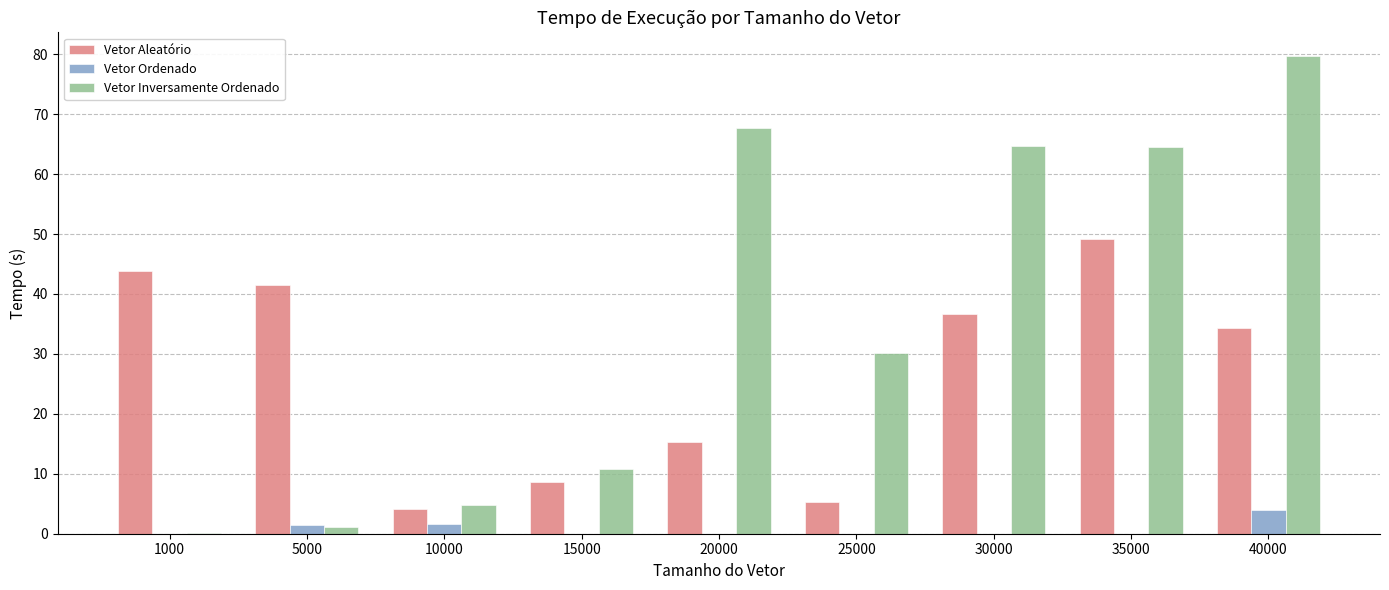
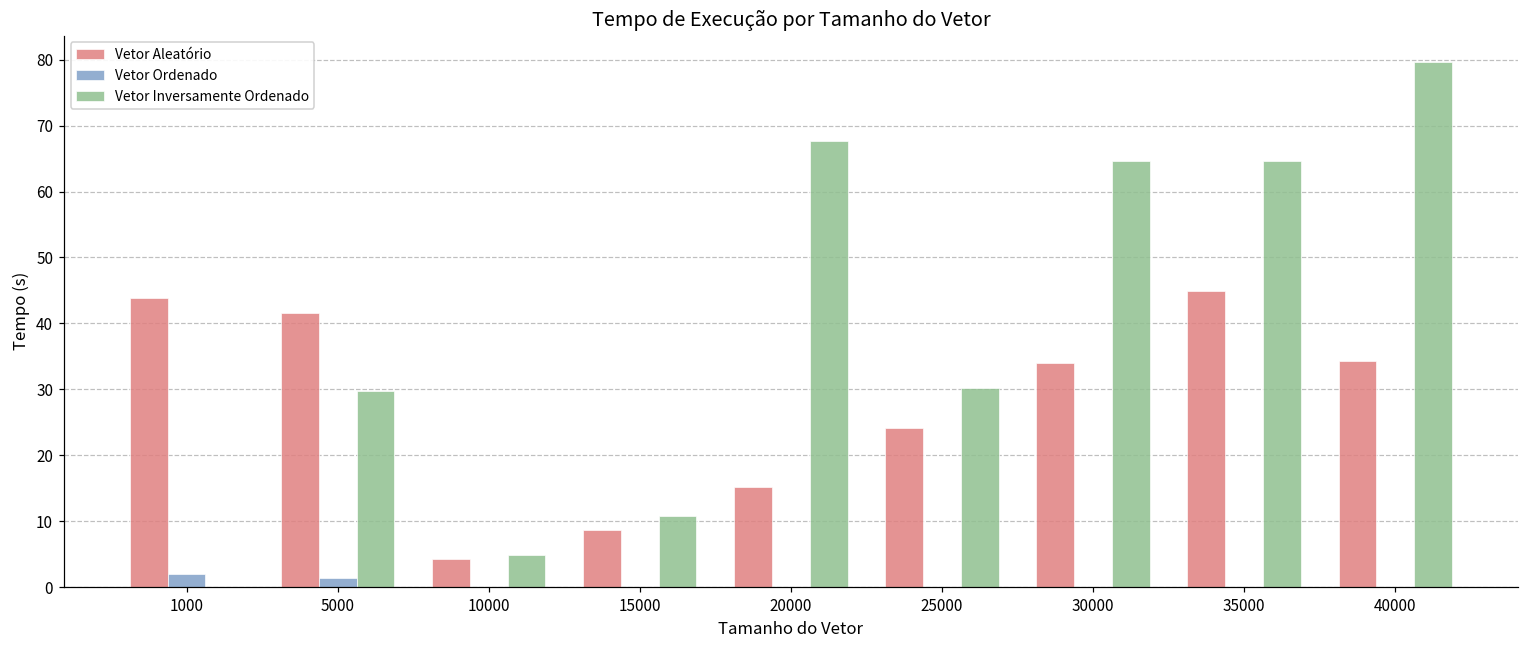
Vetor Ordenado, 1000: 0 -> 2
Vetor Inversamente Ordenado, 5000: 1 -> 30
Vetor Ordenado, 10000: 2 -> 0
Vetor Aleatório, 25000: 5 -> 24
Vetor Aleatório, 30000: 37 -> 34
Vetor Aleatório, 35000: 49 -> 45
Vetor Ordenado, 40000: 4 -> 0
